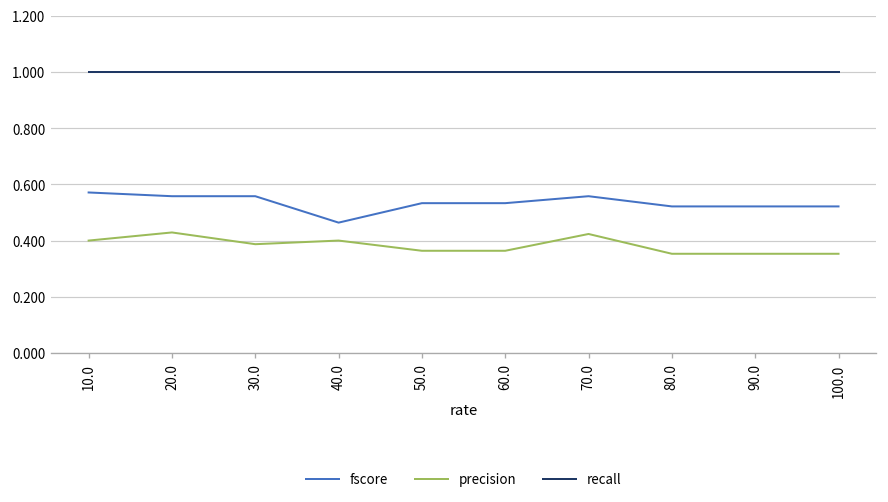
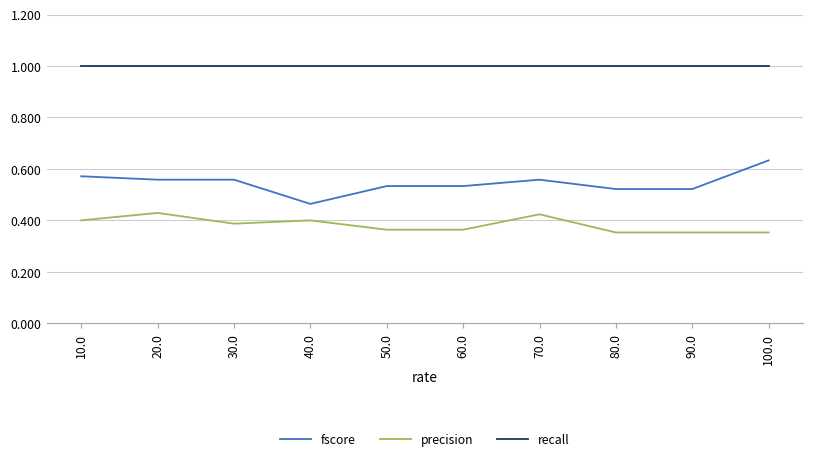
fscore, 100.0: 0.52 -> 0.63
